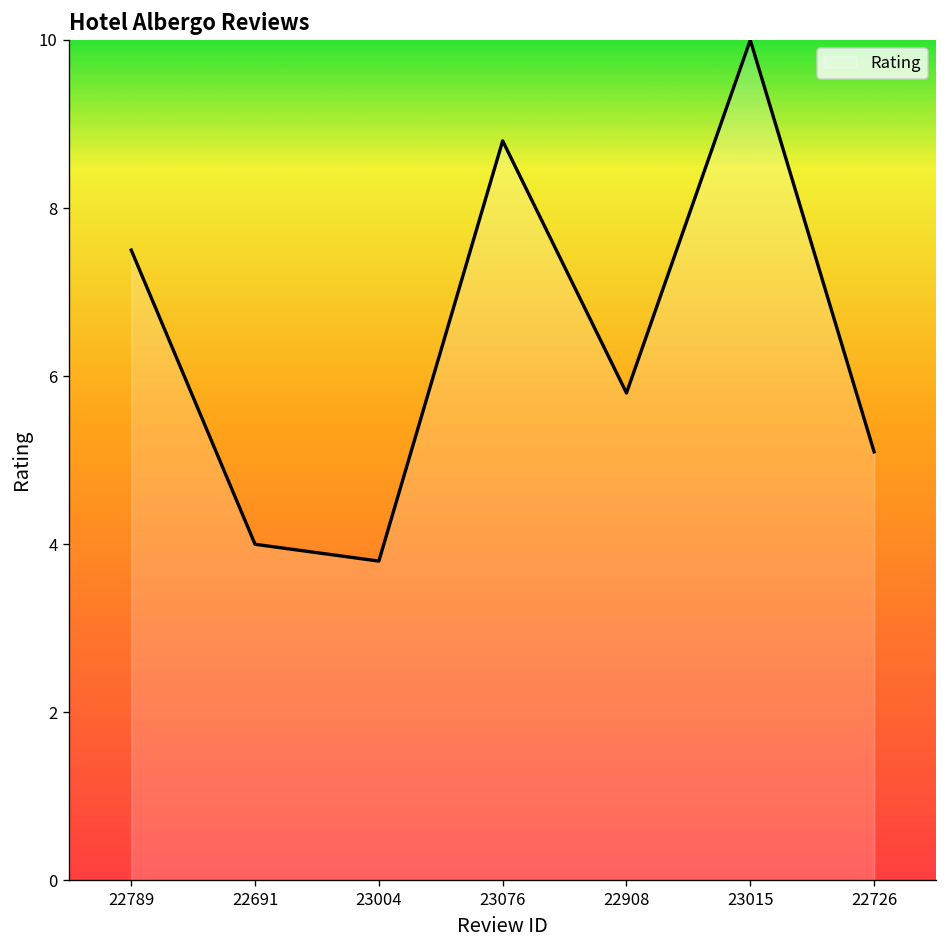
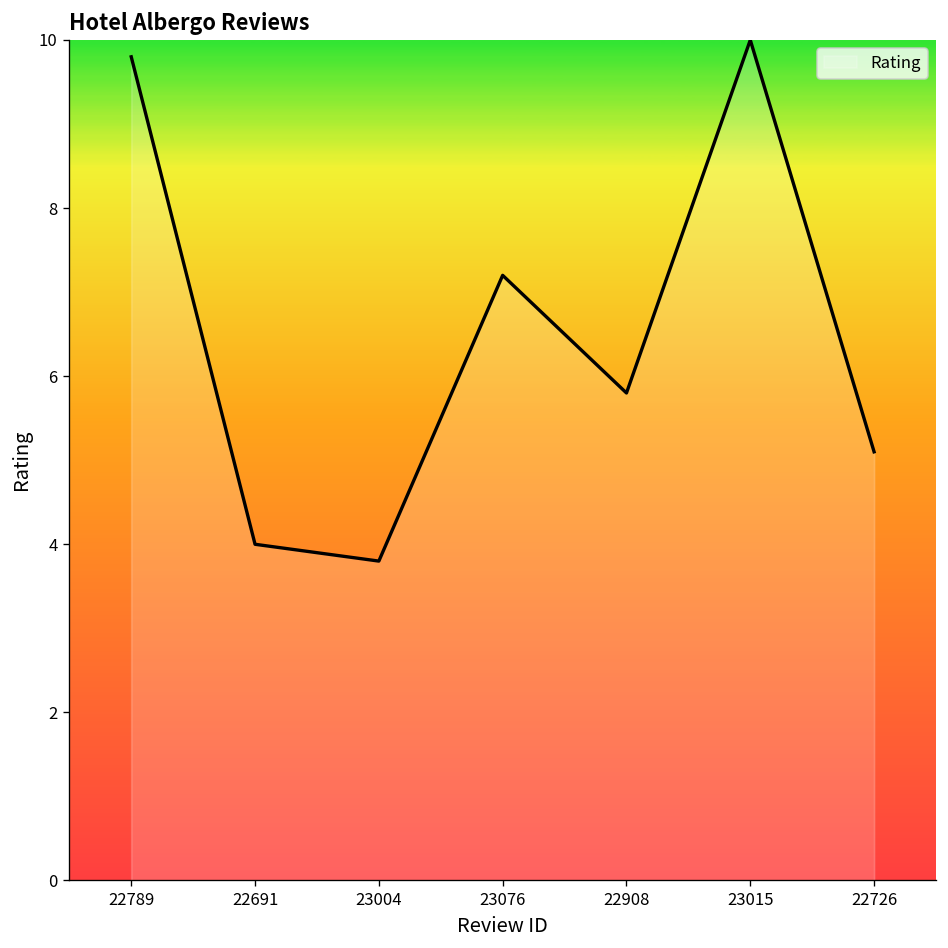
22789: 7.5 -> 9.8
23076: 8.8 -> 7.2
